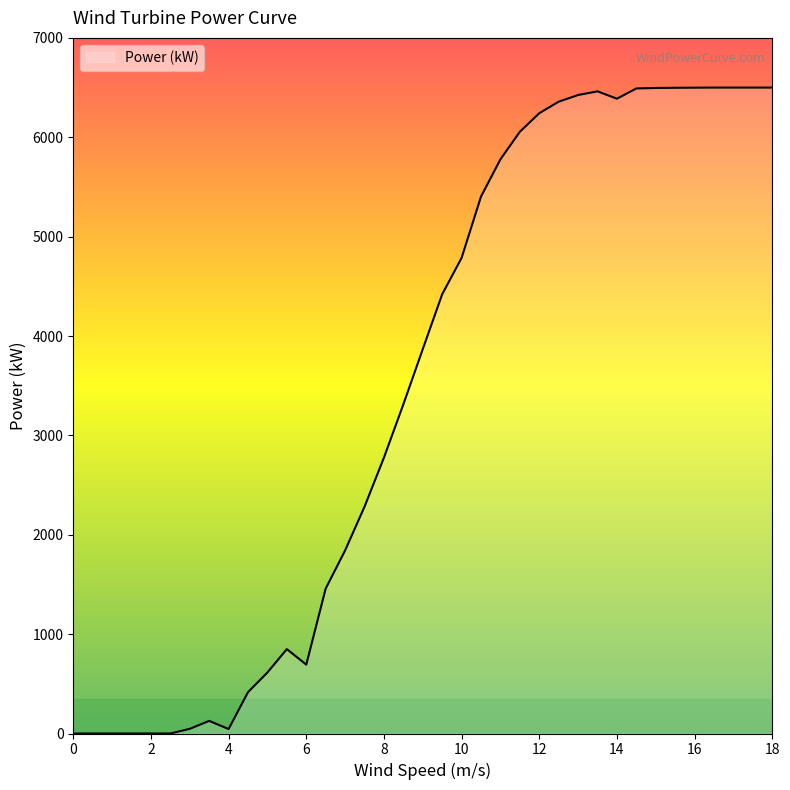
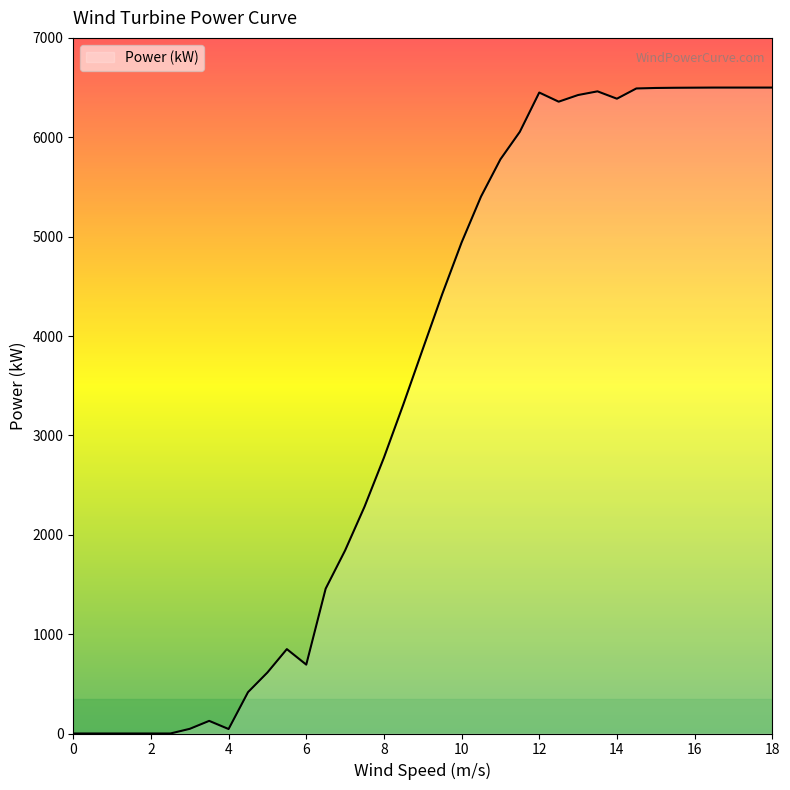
10: 4800 -> 4900
12: 6200 -> 6500
